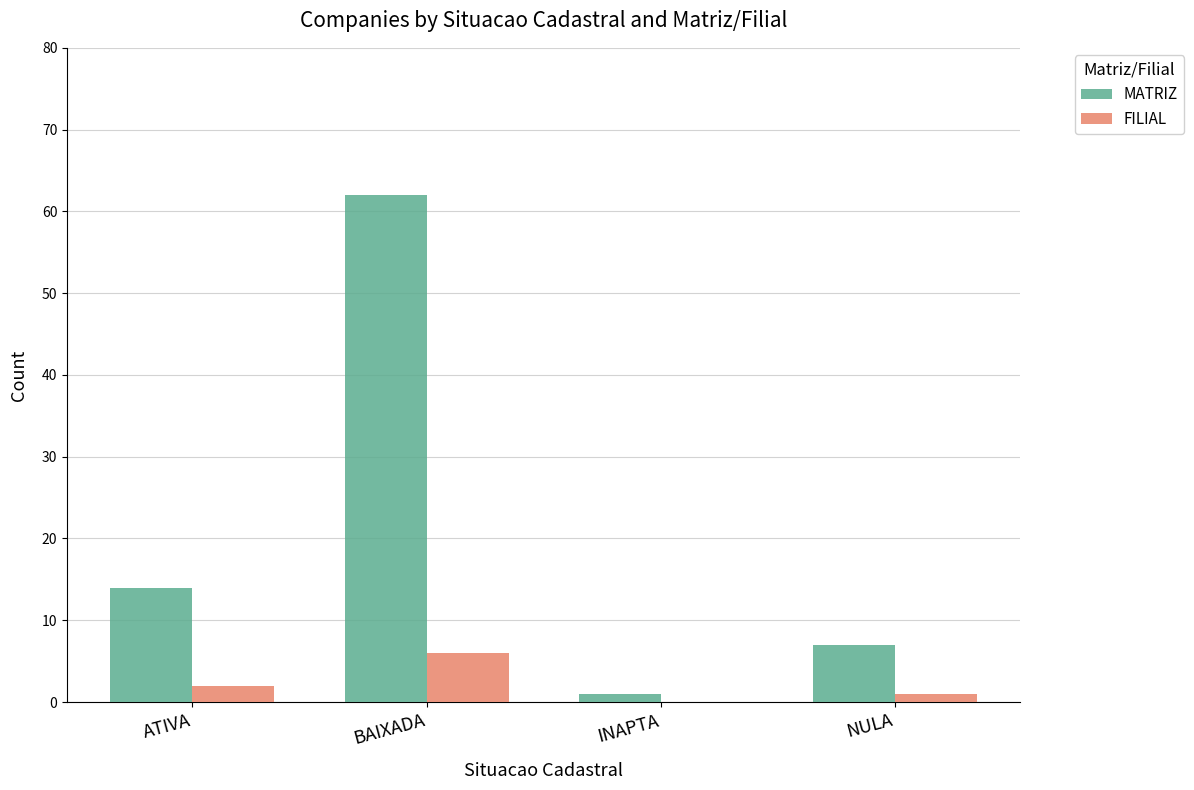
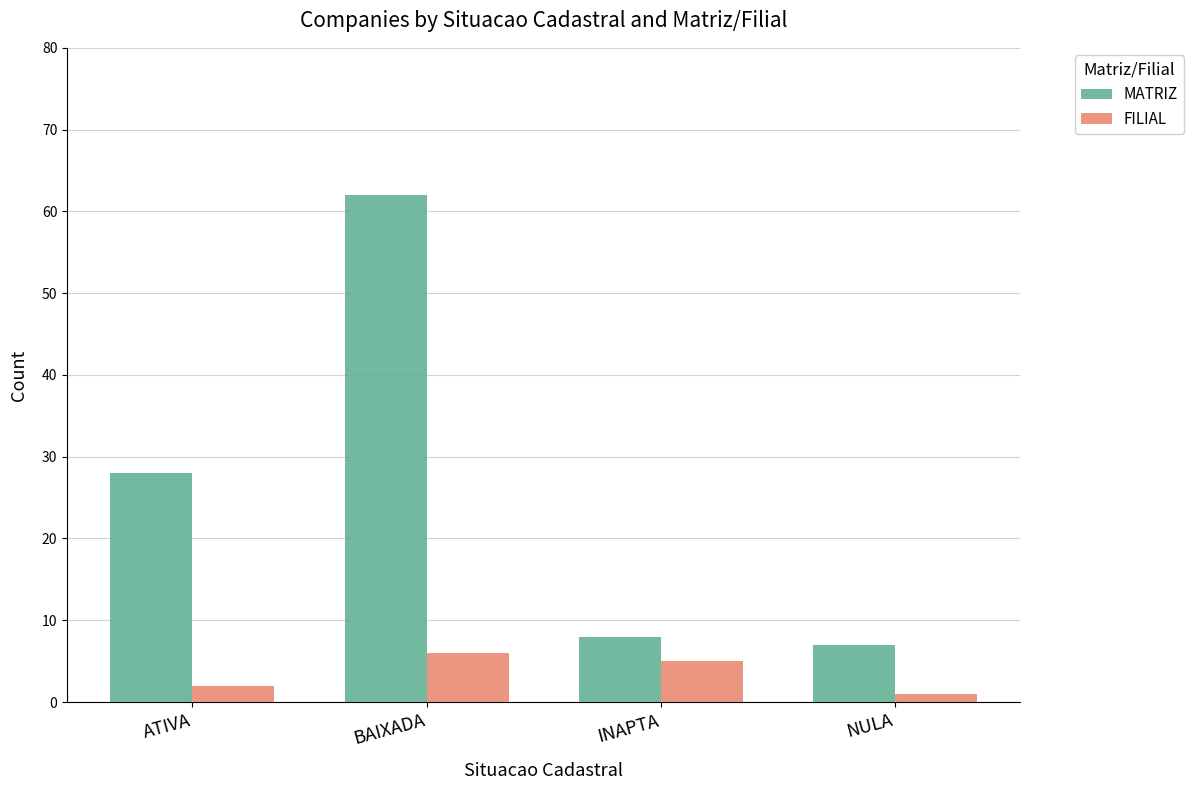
MATRIZ, ATIVA: 14 -> 28
MATRIZ, INAPTA: 1 -> 8
FILIAL, INAPTA: 0 -> 5
